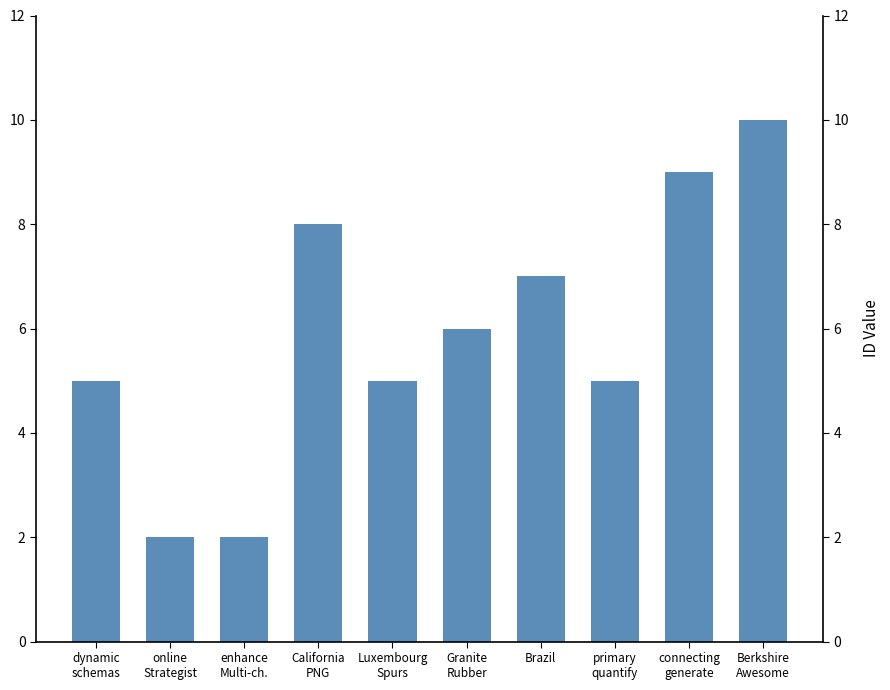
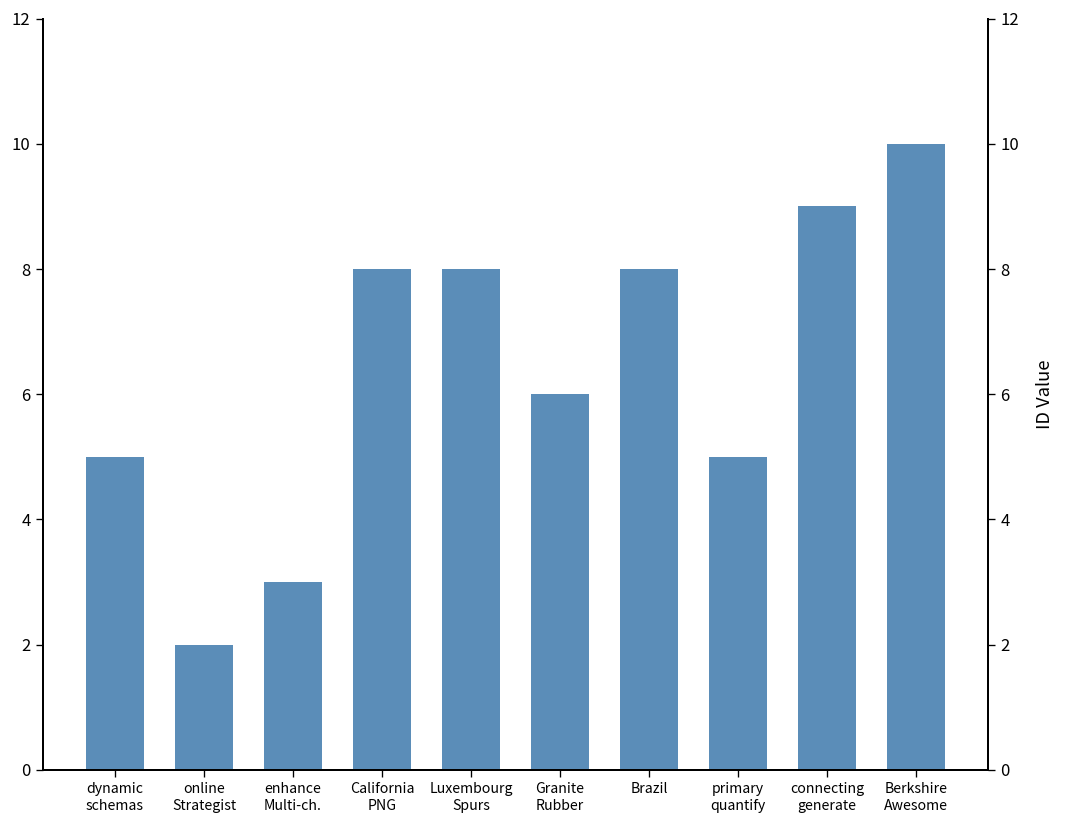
enhance Multi-ch.: 2 -> 3
Luxembourg Spurs: 5 -> 8
Brazil: 7 -> 8
